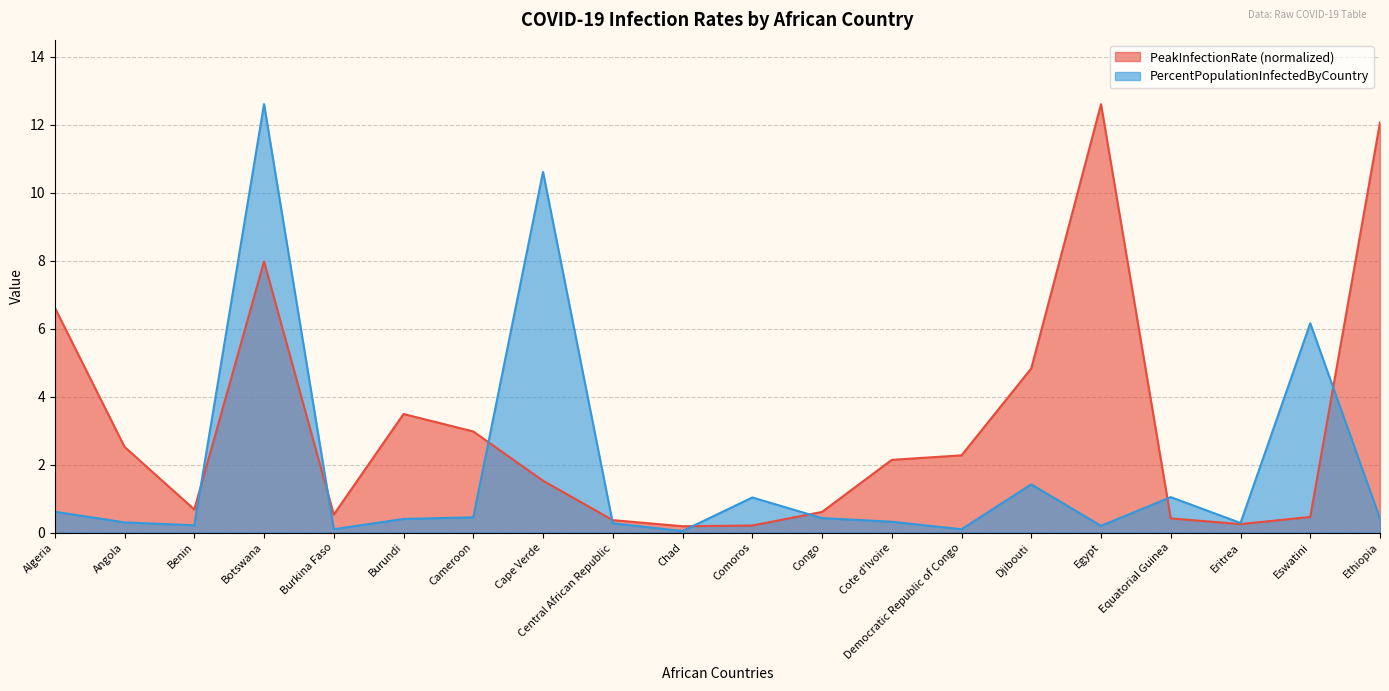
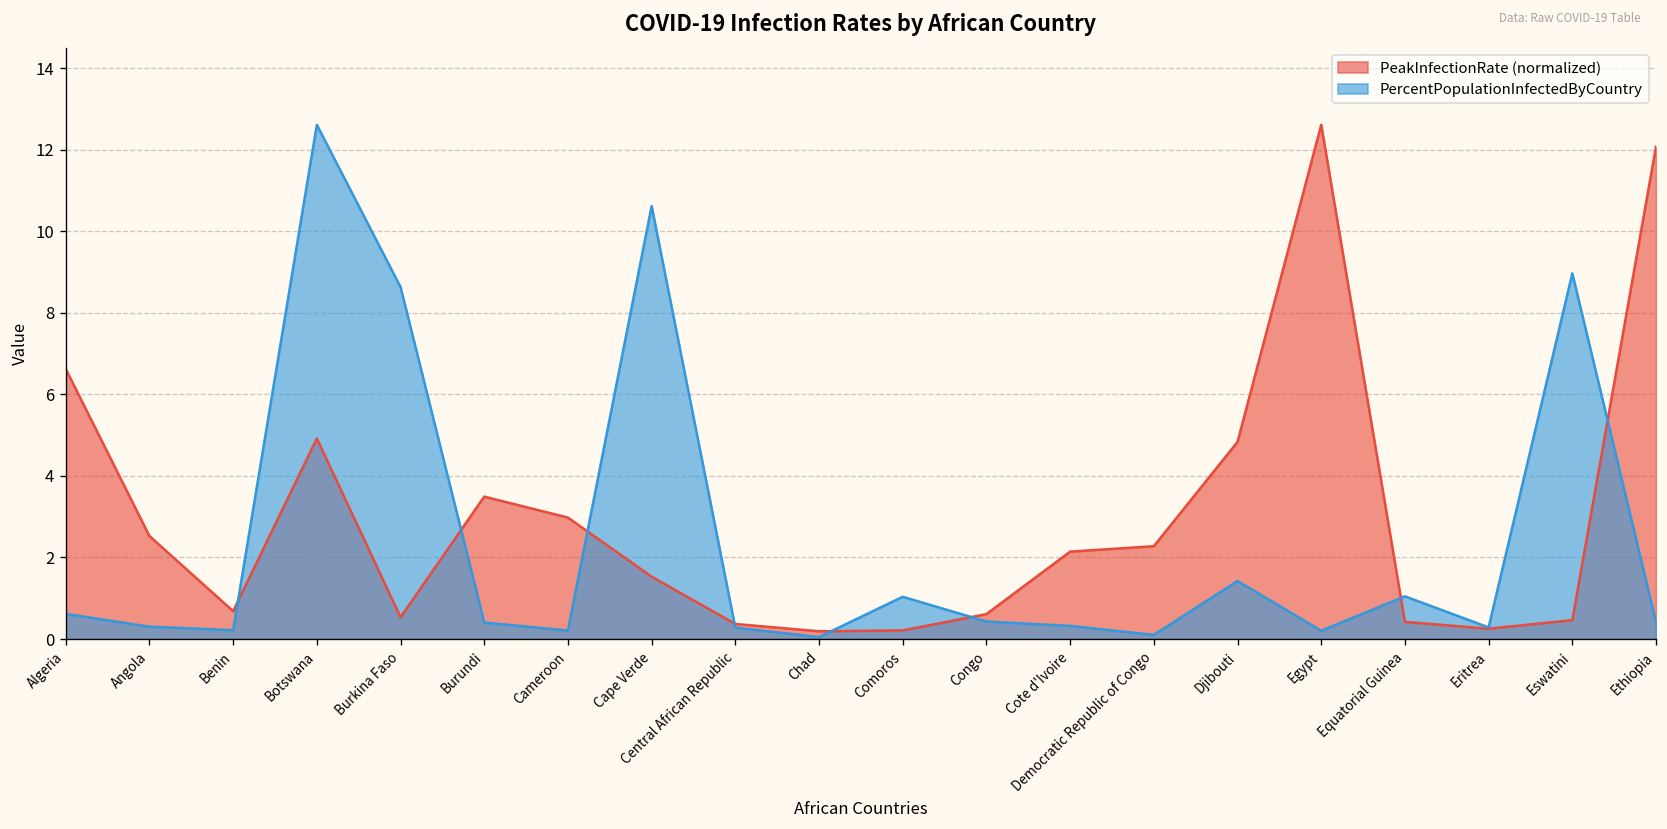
PeakInfectionRate (normalized), Botswana: 8.0 -> 4.9
PercentPopulationInfectedByCountry, Burkina Faso: 0.1 -> 8.6
PercentPopulationInfectedByCountry, Cameroon: 0.4 -> 0.2
PercentPopulationInfectedByCountry, Eswatini: 6.2 -> 9.0
